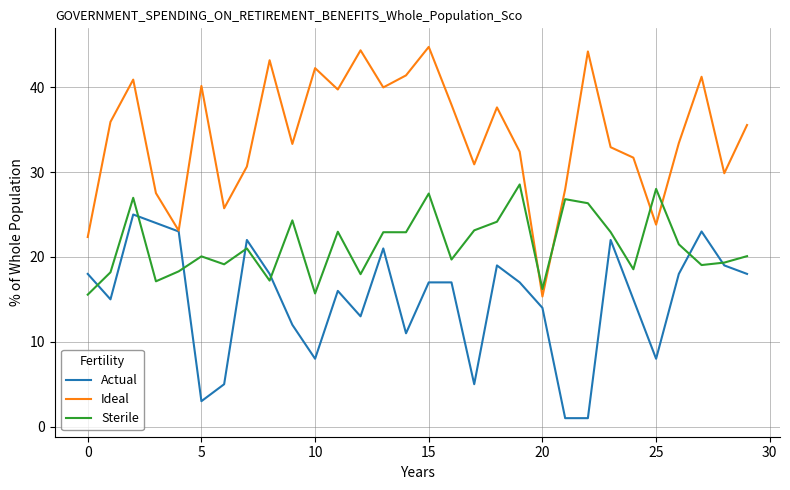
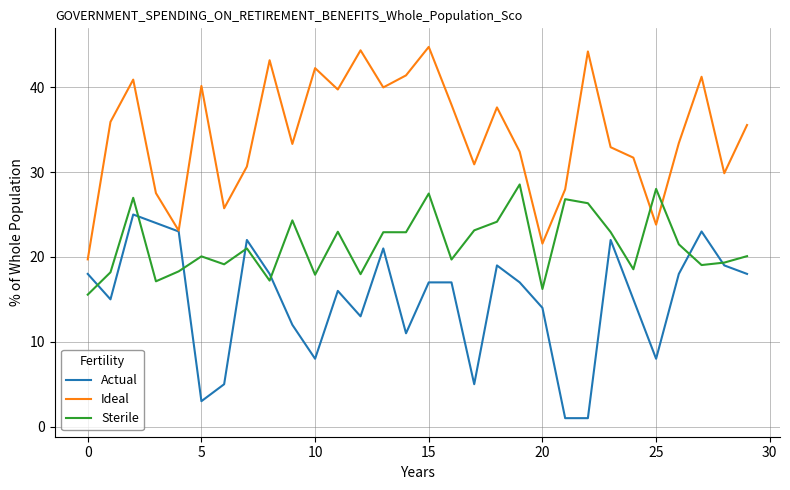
Ideal, 0: 22 -> 20
Sterile, 10: 16 -> 18
Ideal, 20: 15 -> 22
